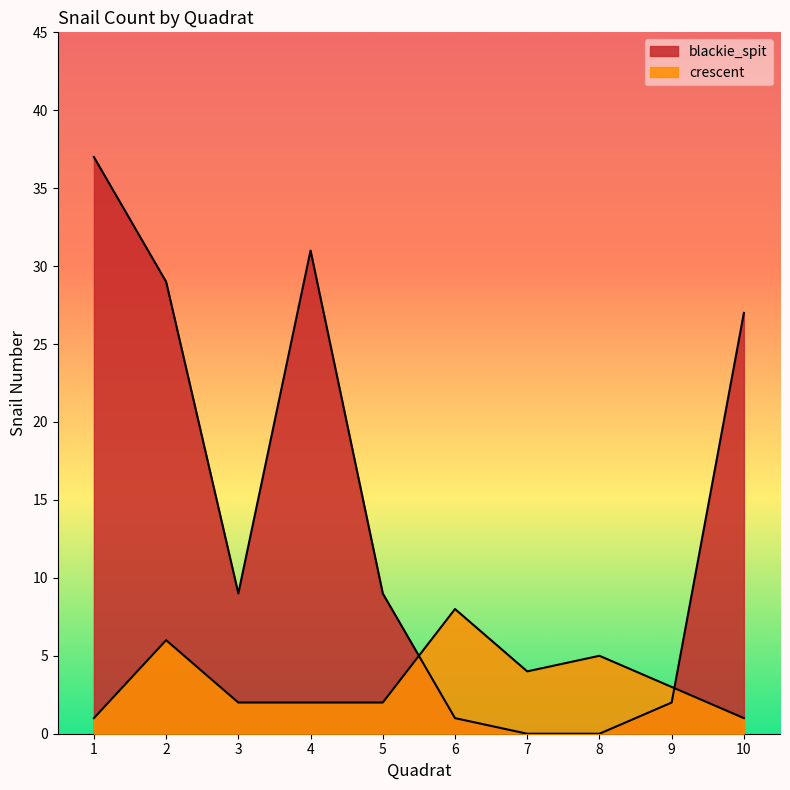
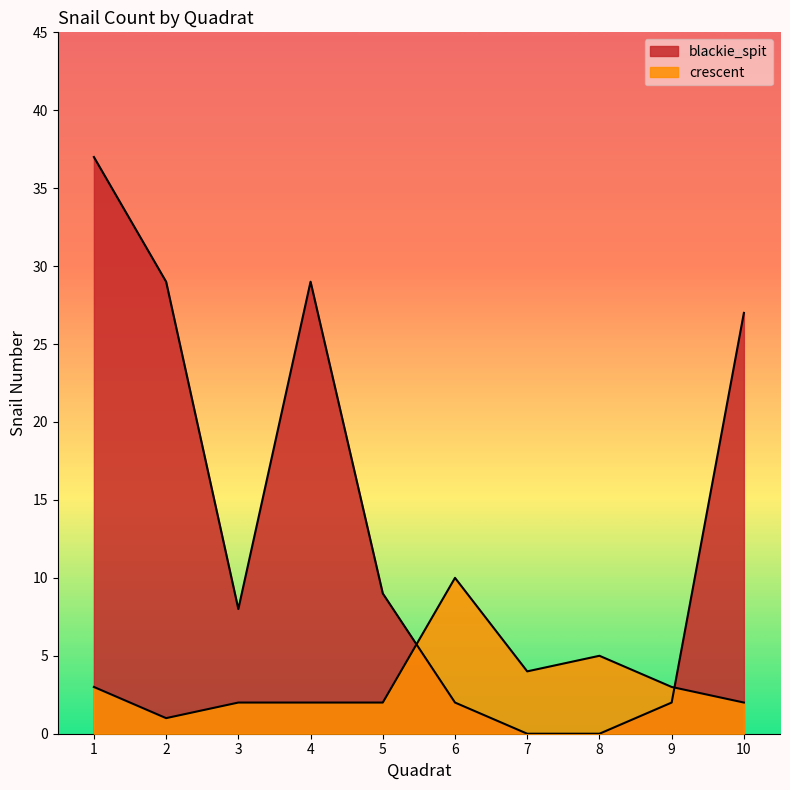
crescent, 1: 1 -> 3
crescent, 2: 6 -> 1
blackie_spit, 3: 9 -> 8
blackie_spit, 4: 31 -> 29
blackie_spit, 6: 1 -> 2
crescent, 6: 8 -> 10
crescent, 10: 1 -> 2
